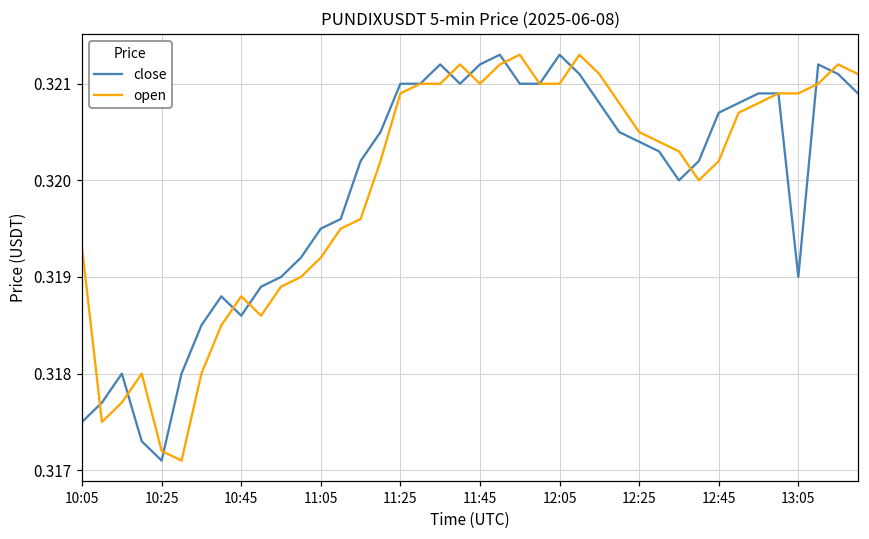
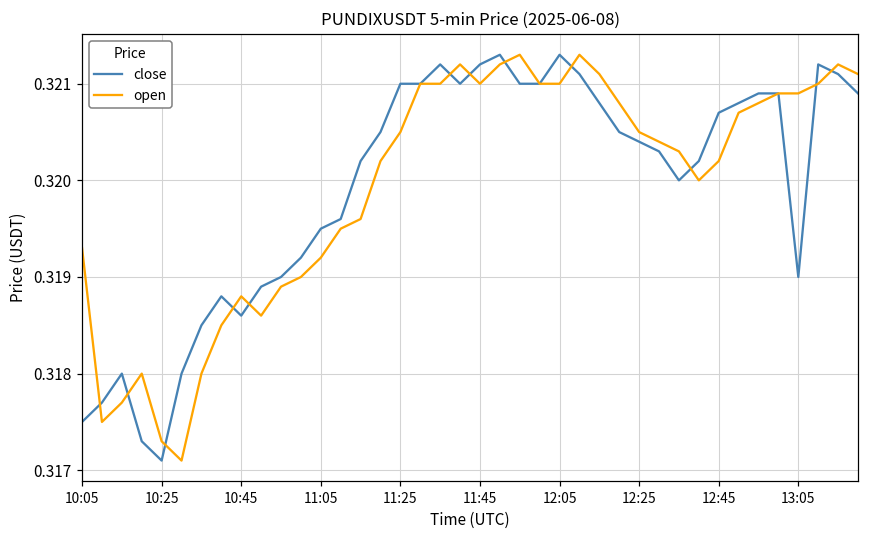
open, 10:25: 0.3172 -> 0.3173
open, 11:25: 0.3209 -> 0.3205
